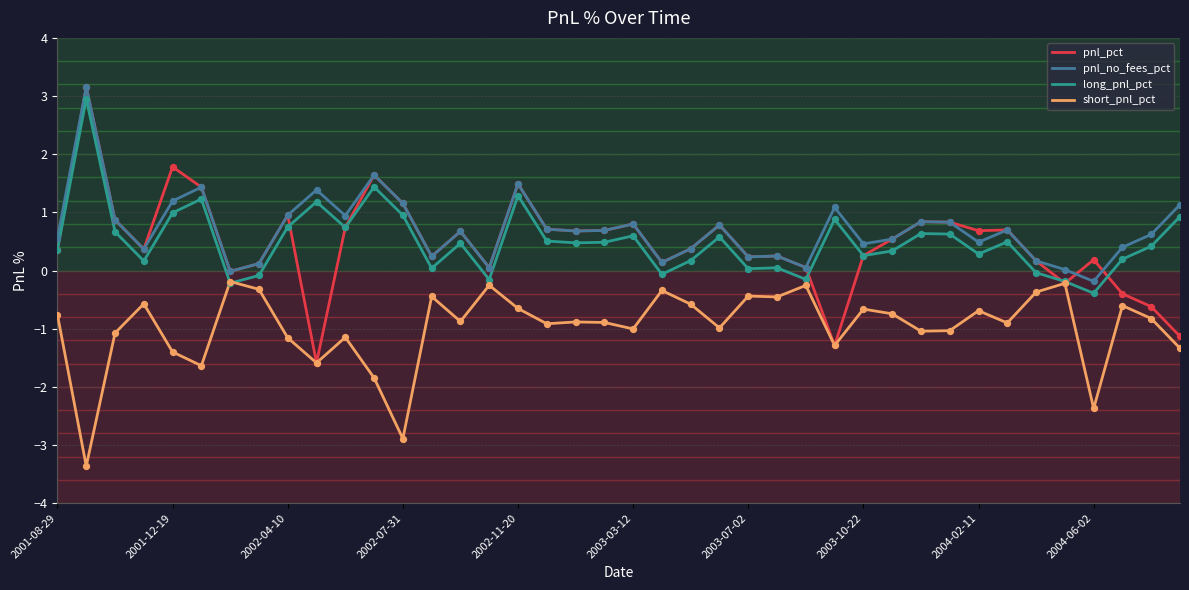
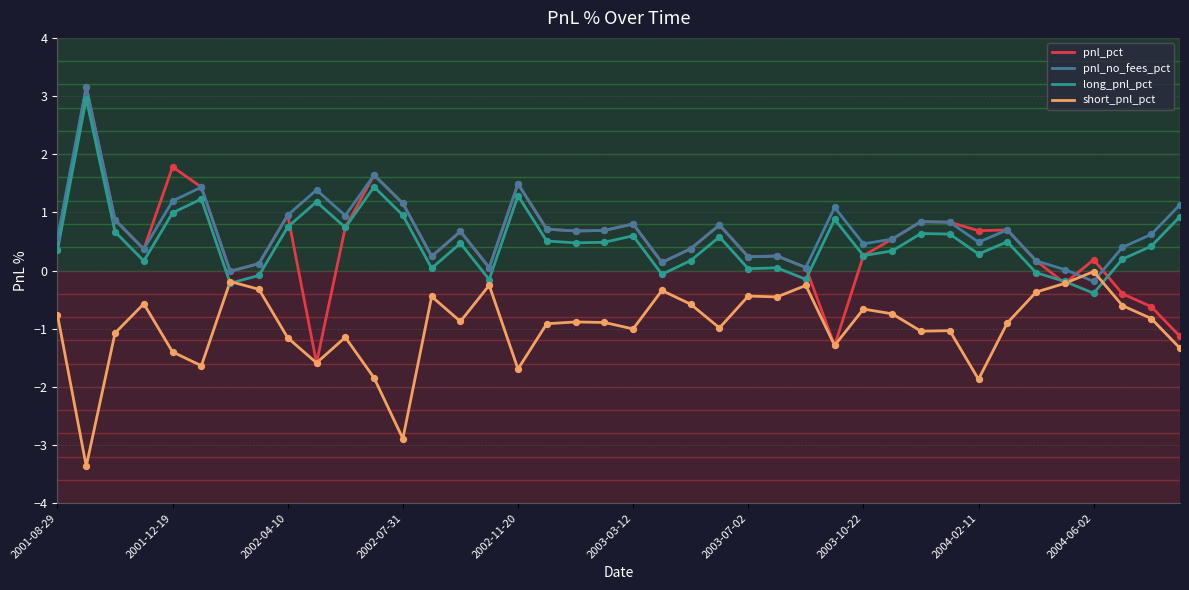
short_pnl_pct, 2002-11-20: -0.7 -> -1.7
short_pnl_pct, 2004-02-11: -0.7 -> -1.9
short_pnl_pct, 2004-06-02: -2.4 -> 0.0
